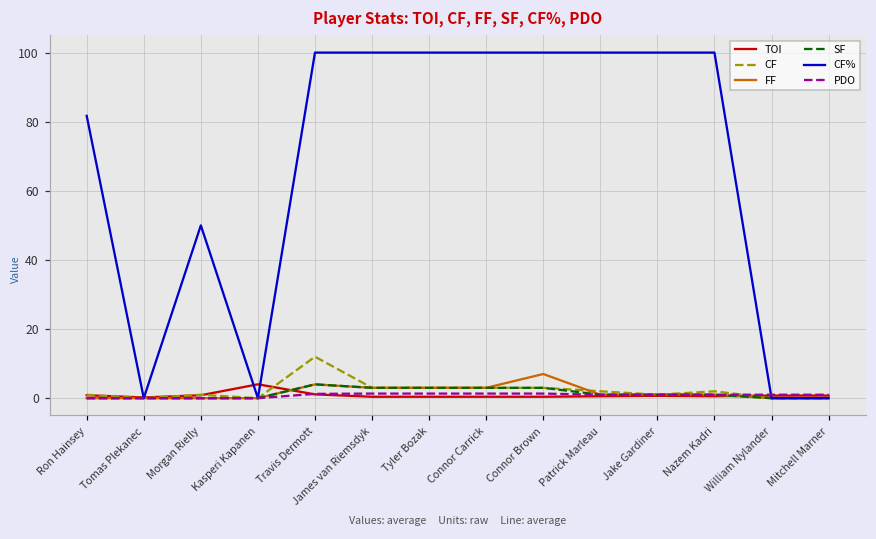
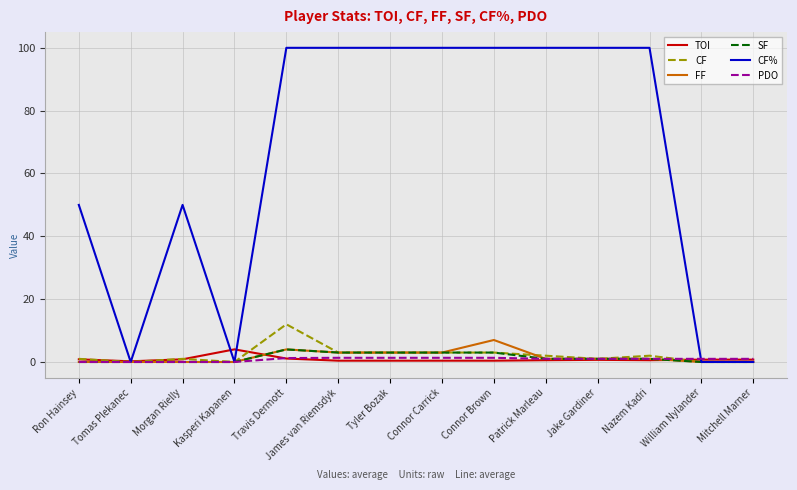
CF%, Ron Hainsey: 82 -> 50
